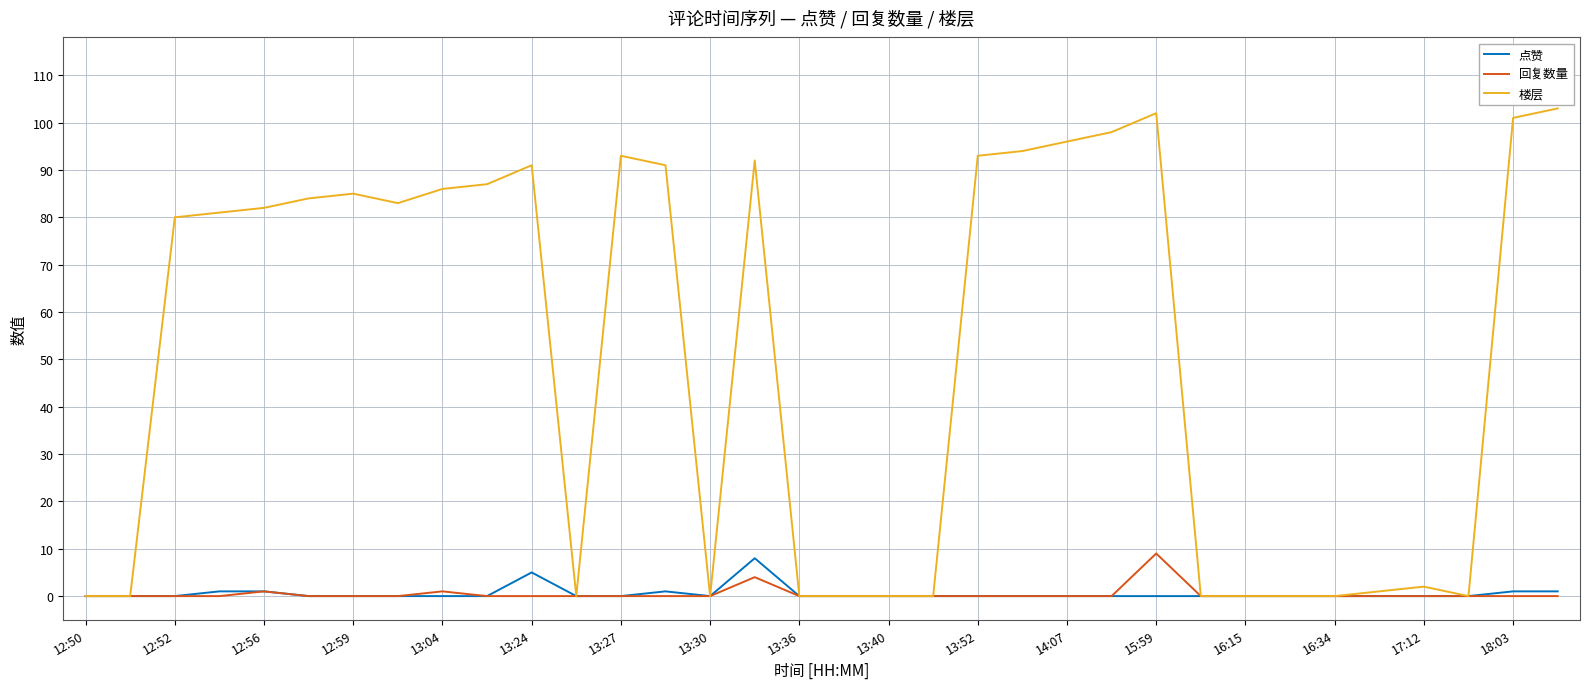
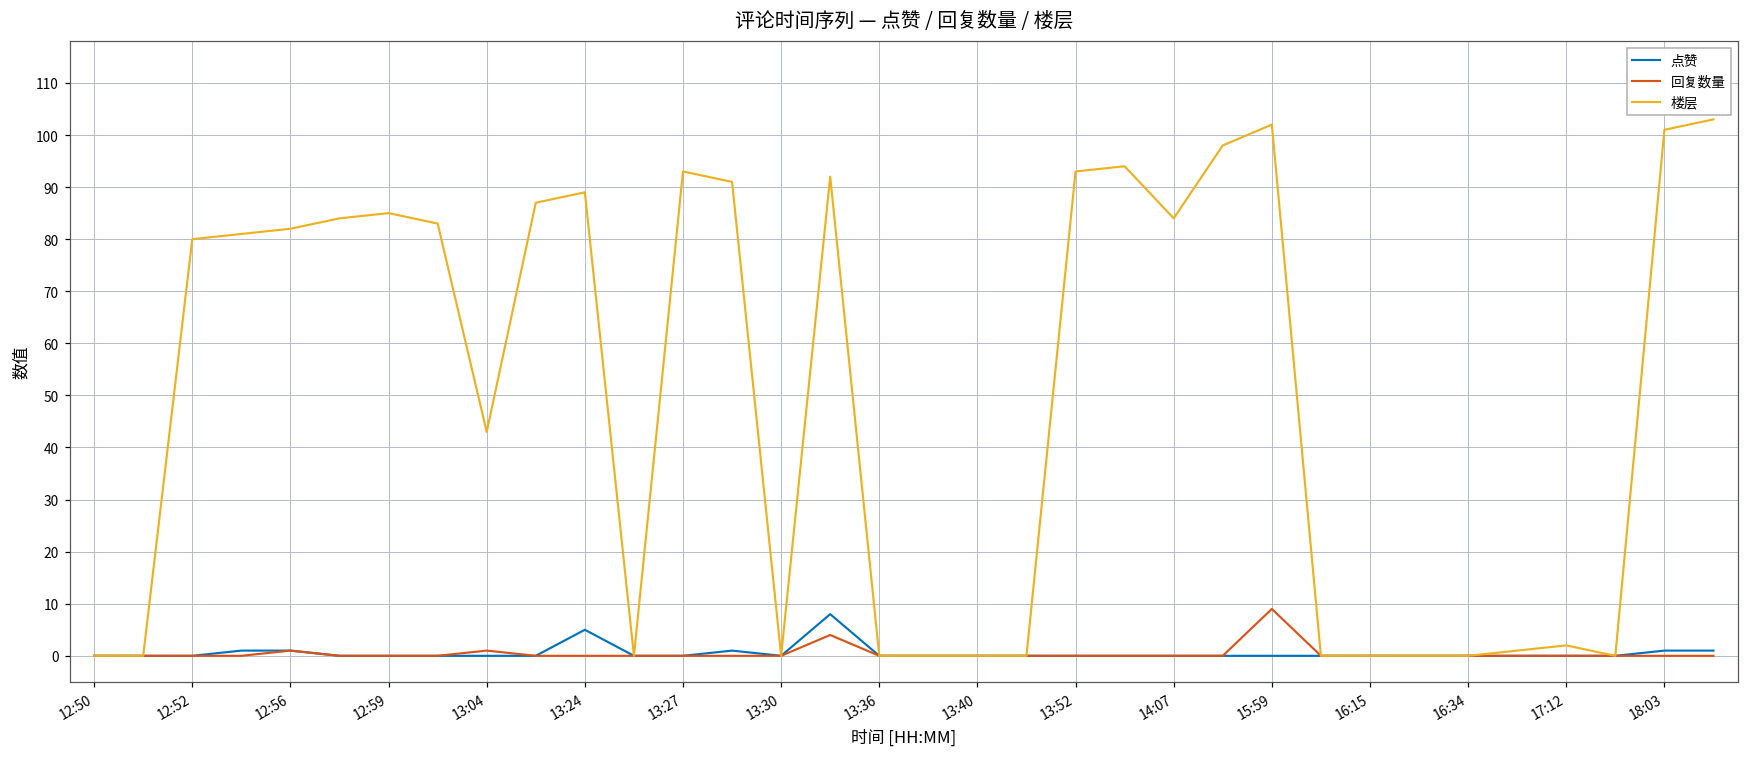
楼层, 13:04: 86 -> 43
楼层, 13:24: 91 -> 89
楼层, 14:07: 96 -> 84
